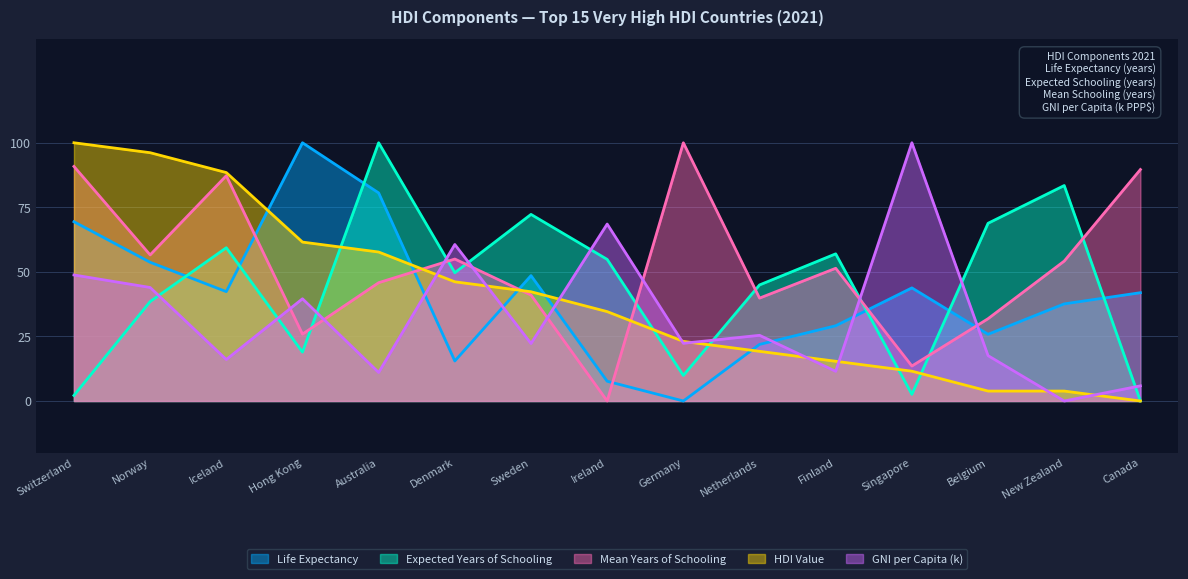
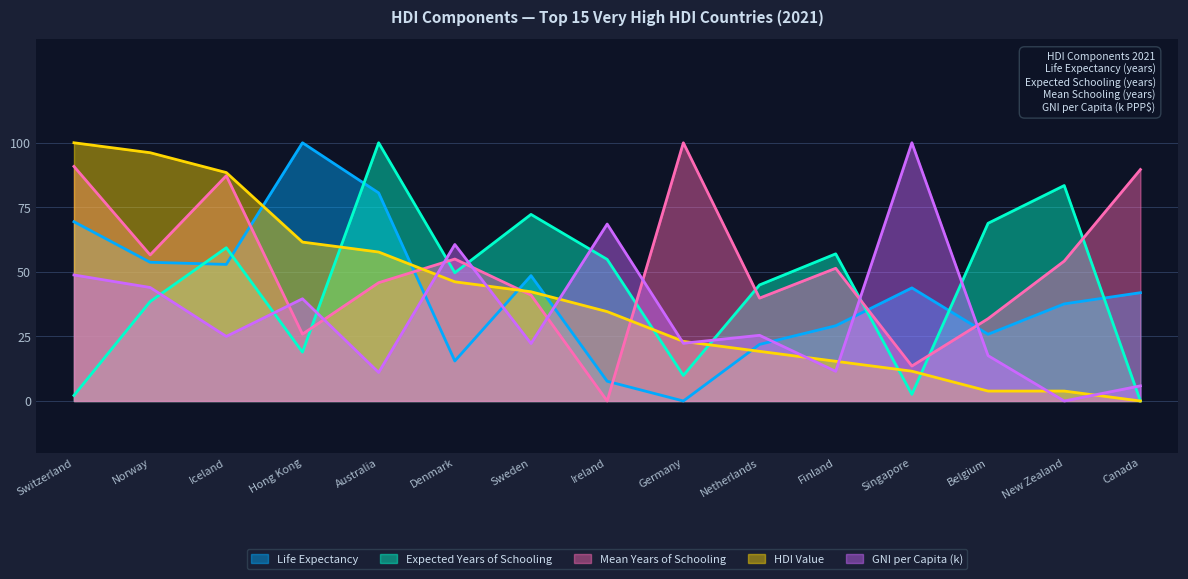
Life Expectancy, Iceland: 42 -> 53
GNI per Capita (k), Iceland: 16 -> 25
